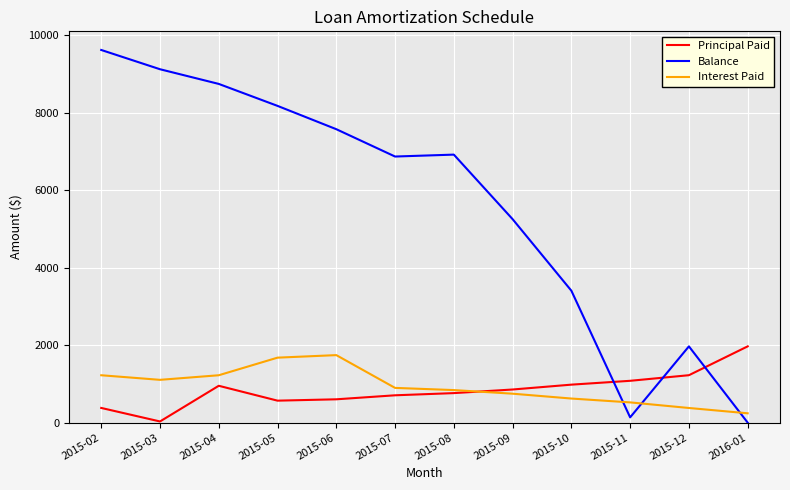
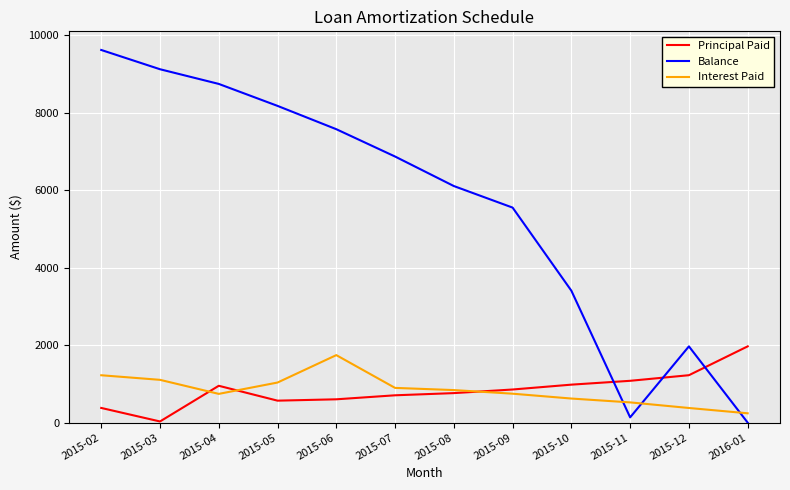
Interest Paid, 2015-04: 1200 -> 700
Interest Paid, 2015-05: 1700 -> 1000
Balance, 2015-08: 6900 -> 6100
Balance, 2015-09: 5300 -> 5600
